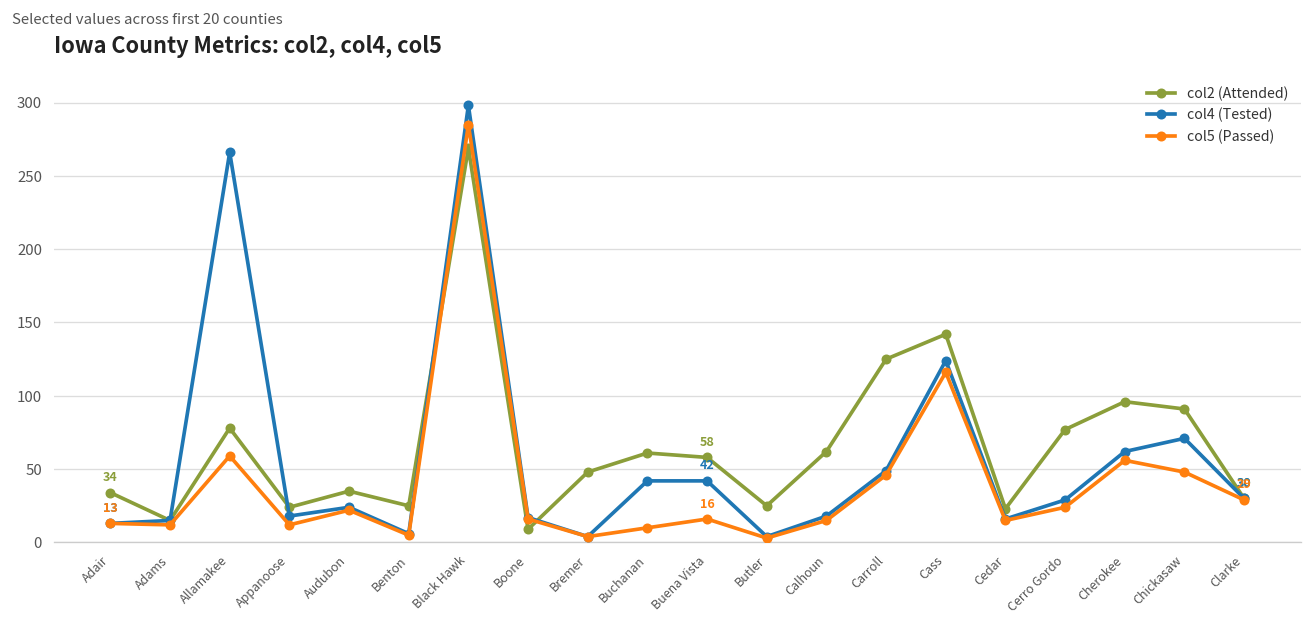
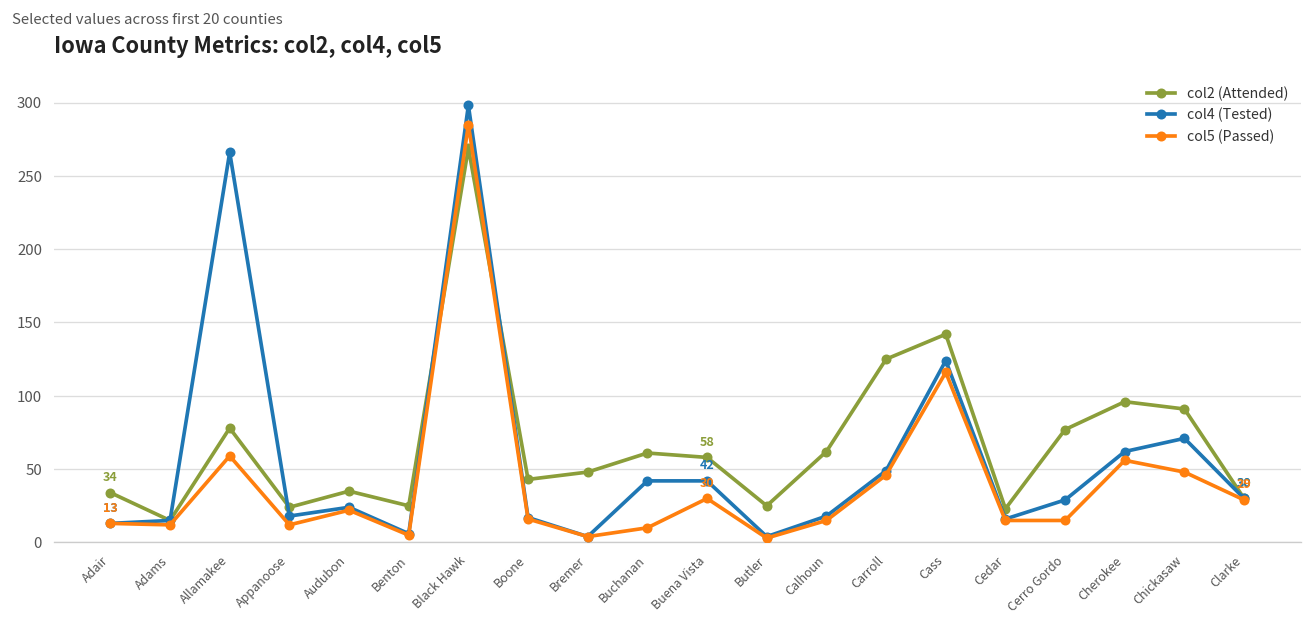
col2 (Attended), Boone: 9 -> 43
col5 (Passed), Buena Vista: 16 -> 30
col5 (Passed), Cerro Gordo: 24 -> 15
